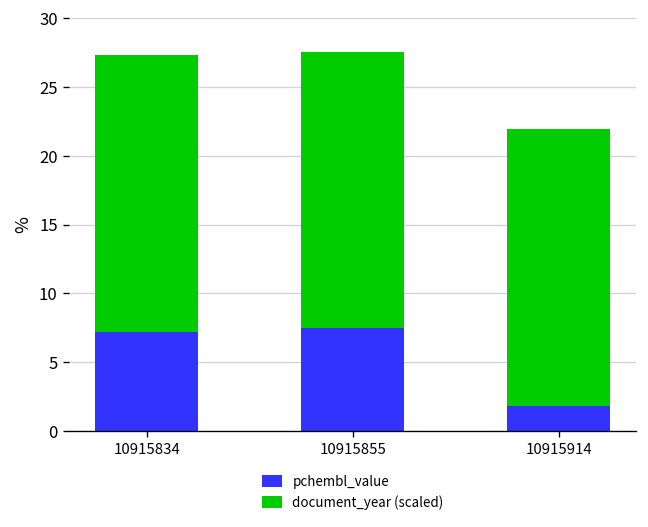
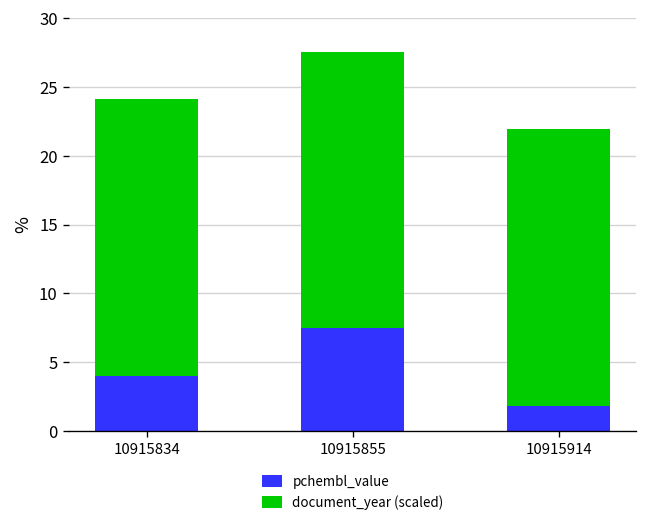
pchembl_value, 10915834: 7.2 -> 4.0
